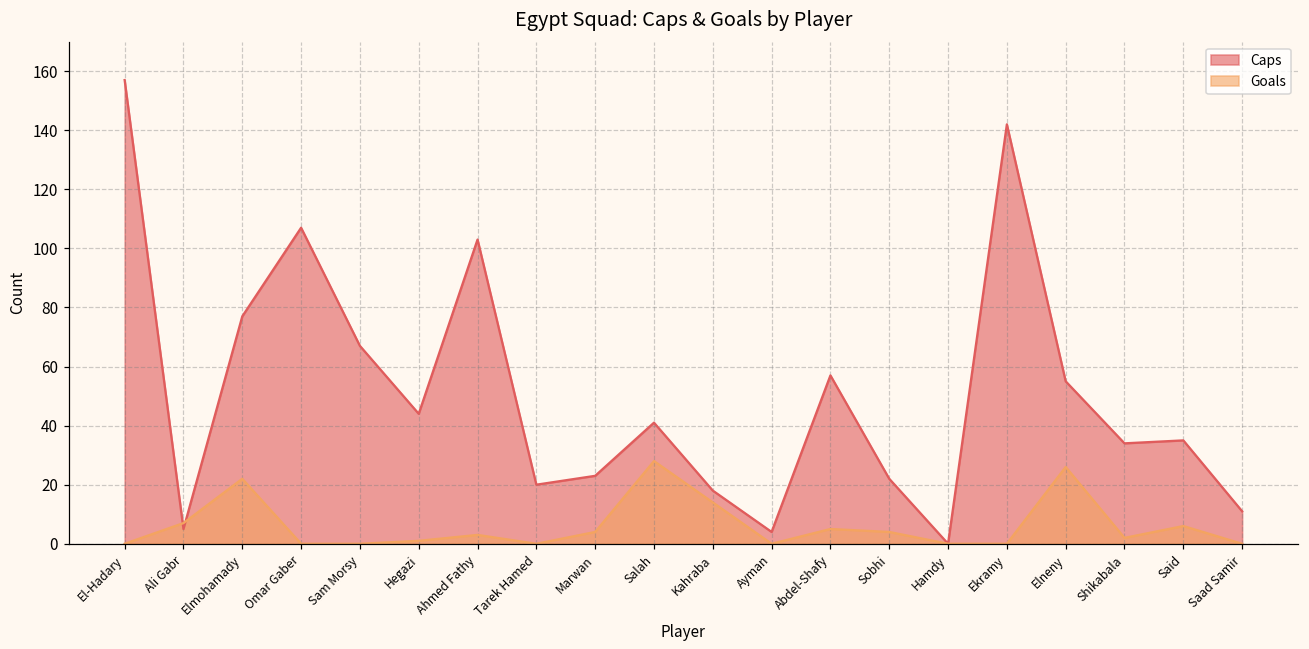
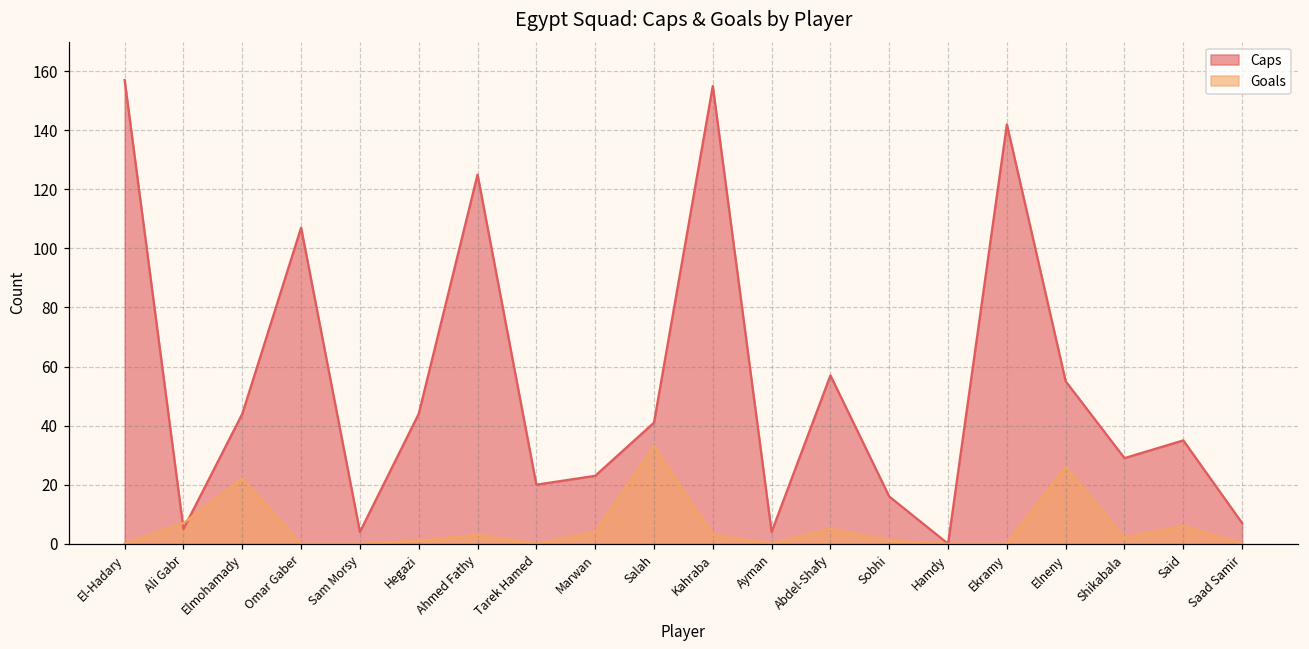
Caps, Elmohamady: 77 -> 44
Caps, Sam Morsy: 67 -> 4
Caps, Ahmed Fathy: 103 -> 125
Goals, Salah: 28 -> 33
Caps, Kahraba: 18 -> 155
Goals, Kahraba: 14 -> 3
Caps, Sobhi: 22 -> 16
Goals, Sobhi: 4 -> 1
Caps, Shikabala: 34 -> 29
Caps, Saad Samir: 11 -> 7
